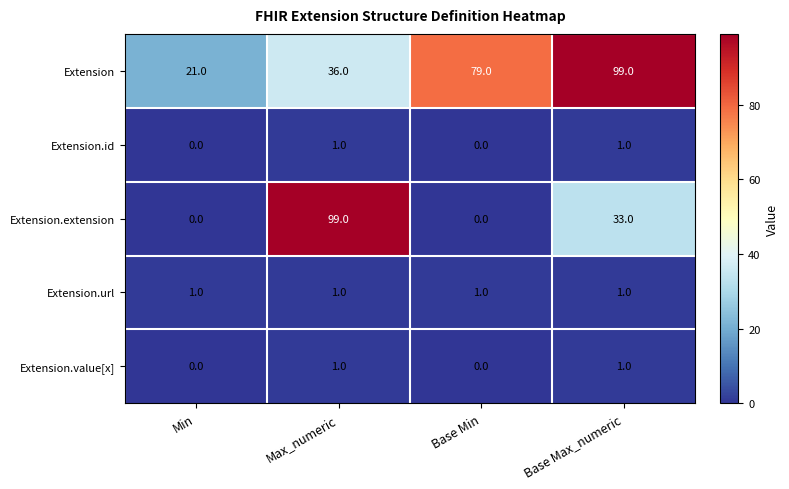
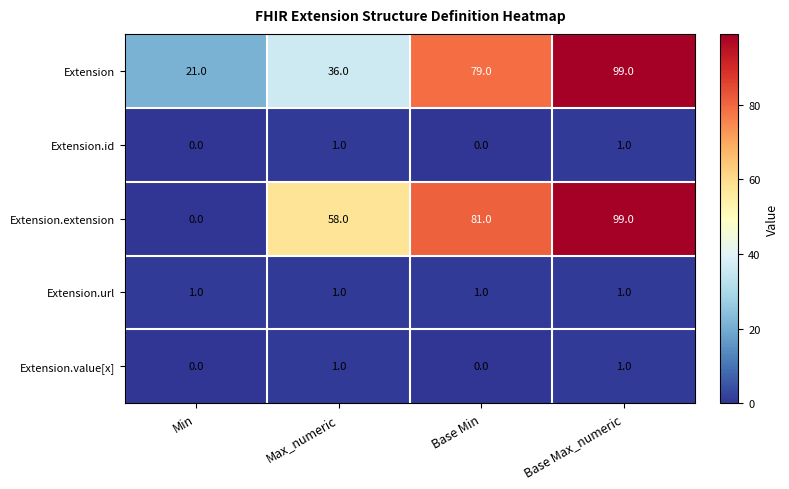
Extension.extension, Max_numeric: 99.0 -> 58.0
Extension.extension, Base Min: 0.0 -> 81.0
Extension.extension, Base Max_numeric: 33.0 -> 99.0
